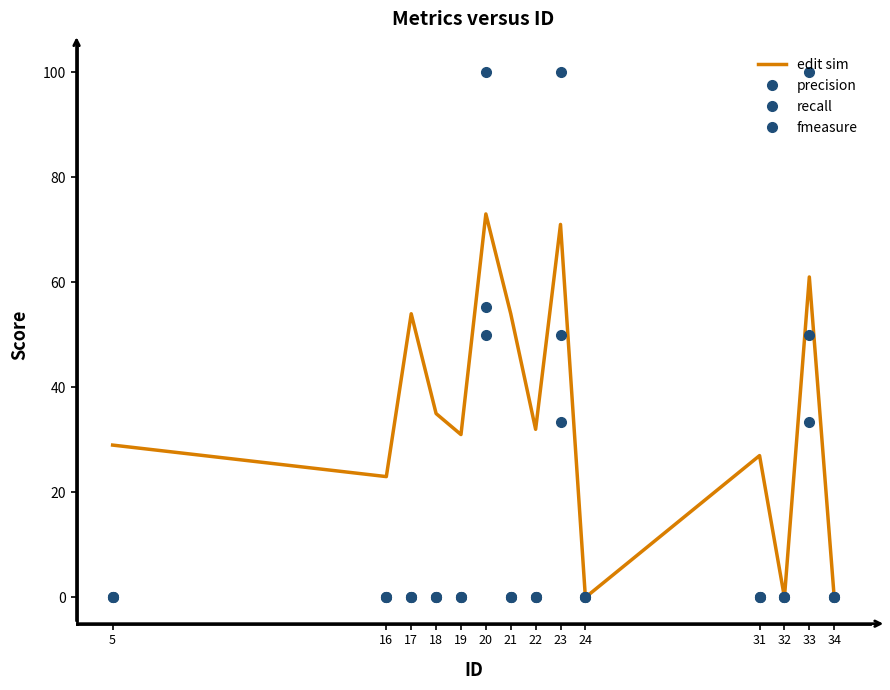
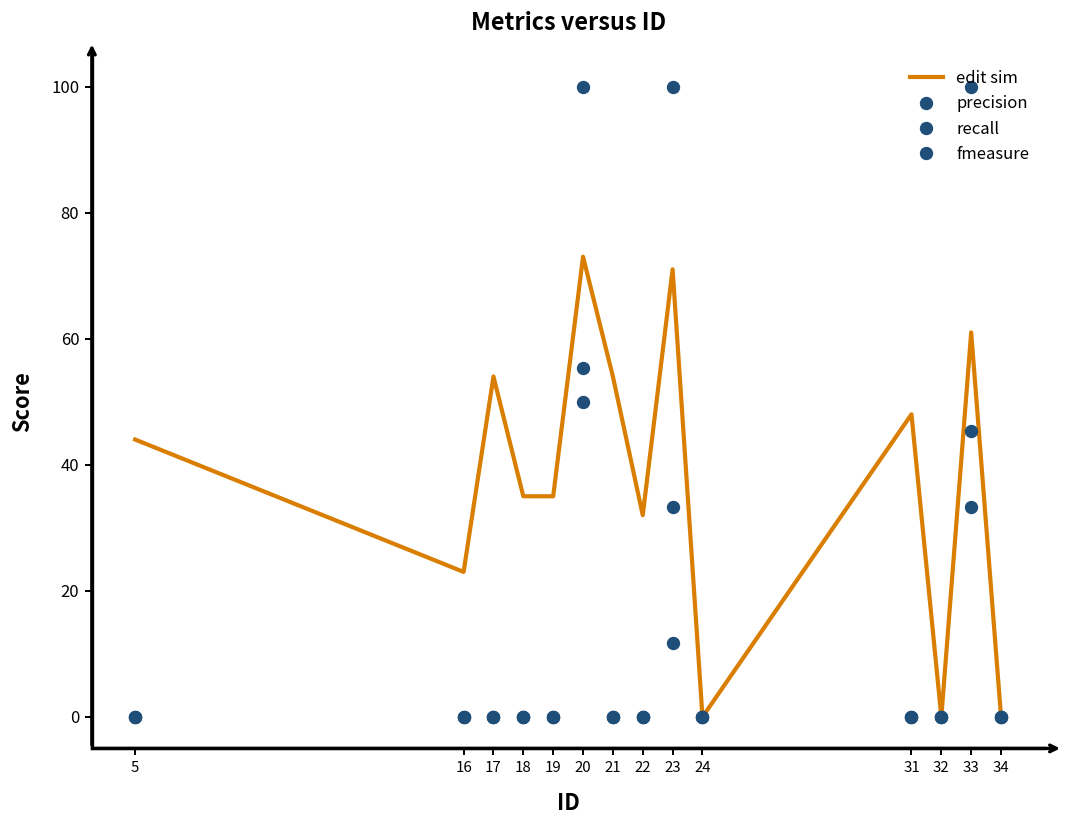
edit sim, 5: 29 -> 44
edit sim, 19: 31 -> 35
fmeasure, 23: 50 -> 12
edit sim, 31: 27 -> 48
fmeasure, 33: 50 -> 45
